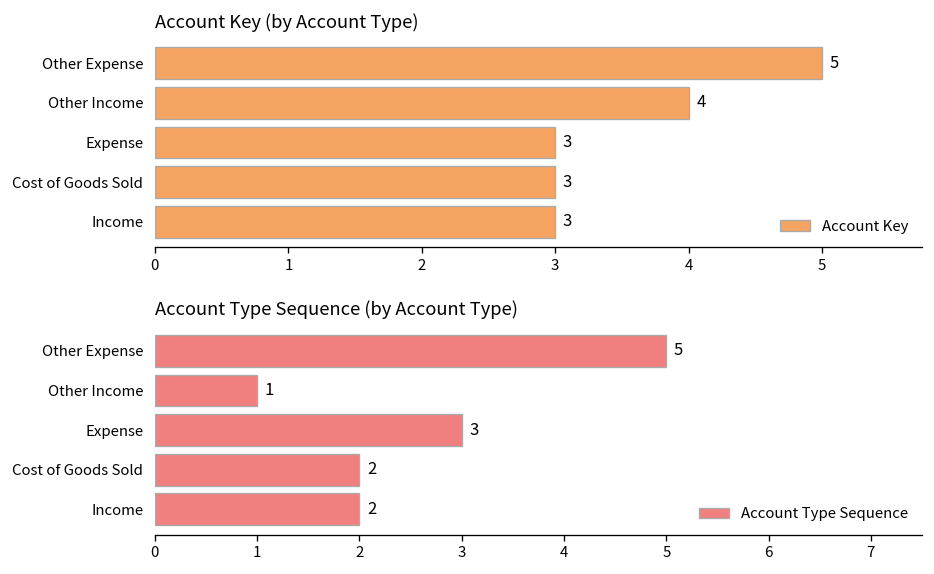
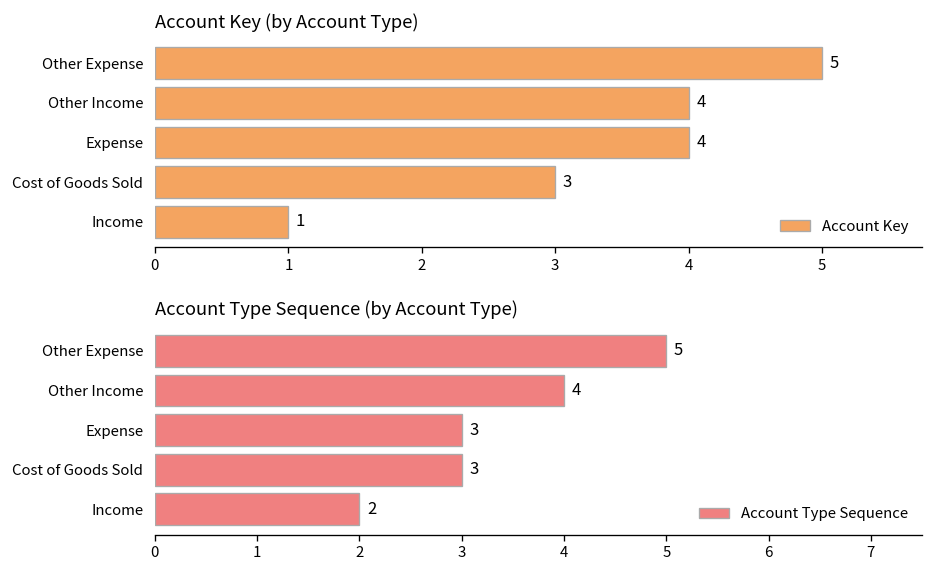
Account Key (by Account Type), Expense: 3 -> 4
Account Key (by Account Type), Income: 3 -> 1
Account Type Sequence (by Account Type), Other Income: 1 -> 4
Account Type Sequence (by Account Type), Cost of Goods Sold: 2 -> 3
